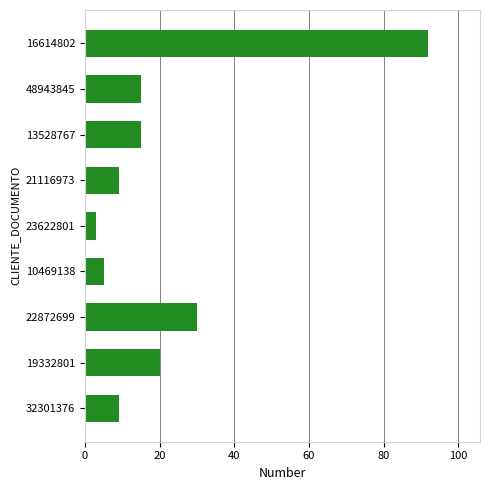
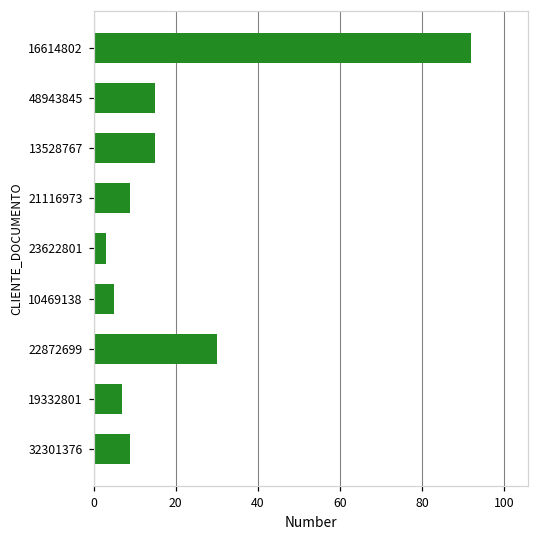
19332801: 20 -> 7
